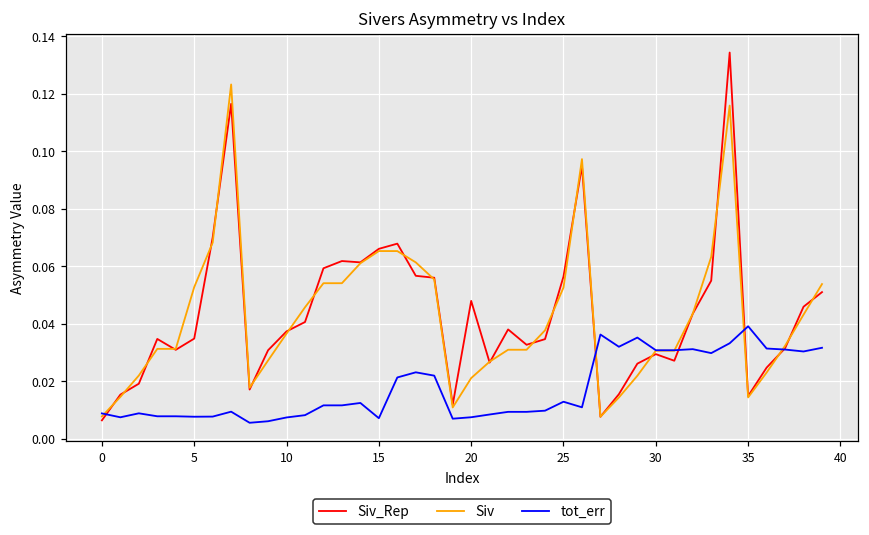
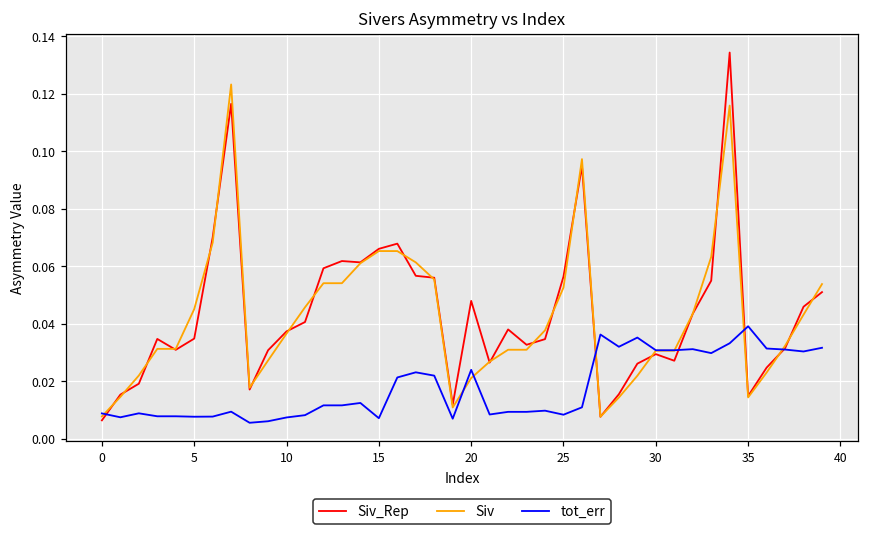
Siv, 5: 0.053 -> 0.045
tot_err, 20: 0.007 -> 0.024
tot_err, 25: 0.013 -> 0.008
